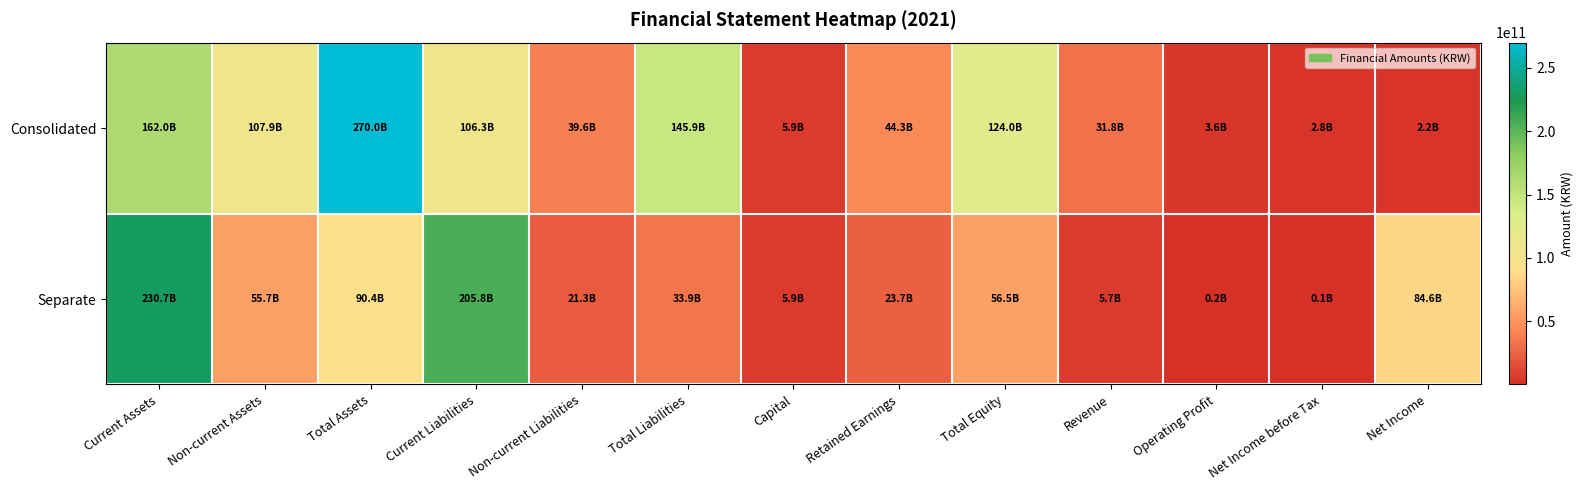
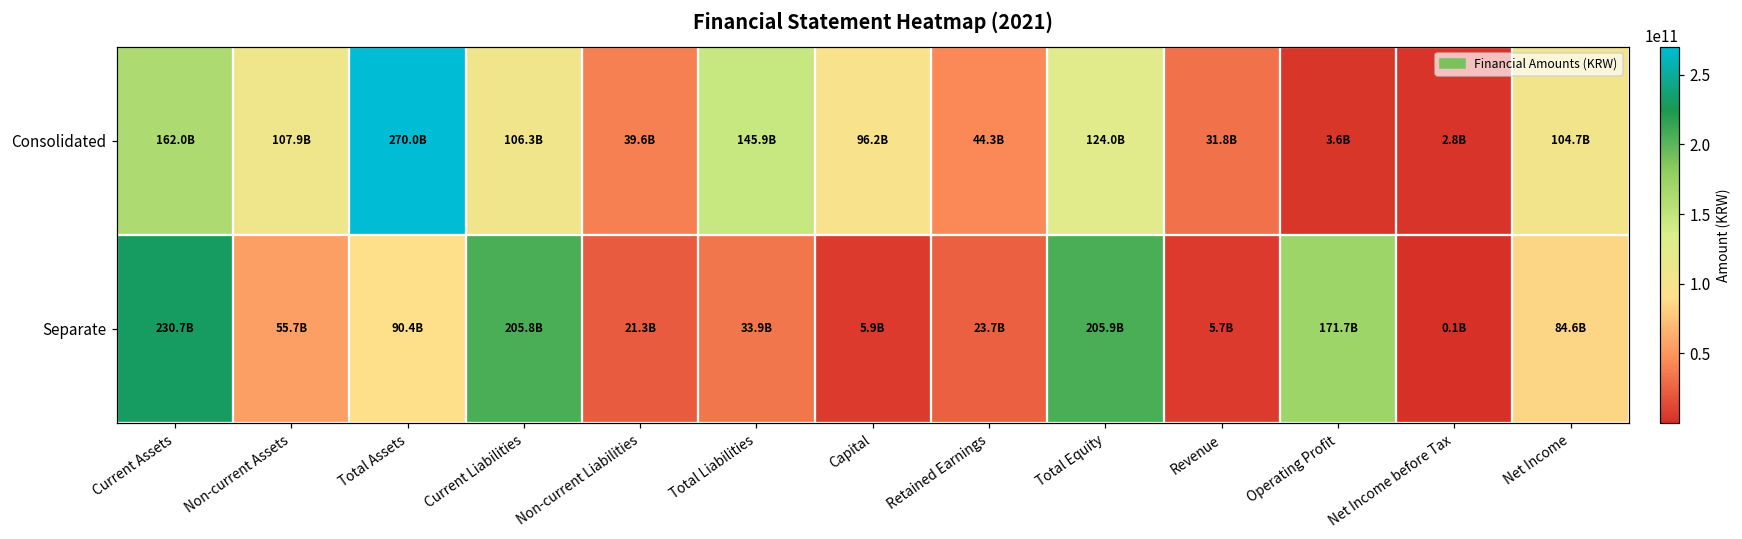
Consolidated, Capital: 5.9B -> 96.2B
Consolidated, Net Income: 2.2B -> 104.7B
Separate, Total Equity: 56.5B -> 205.9B
Separate, Operating Profit: 0.2B -> 171.7B
